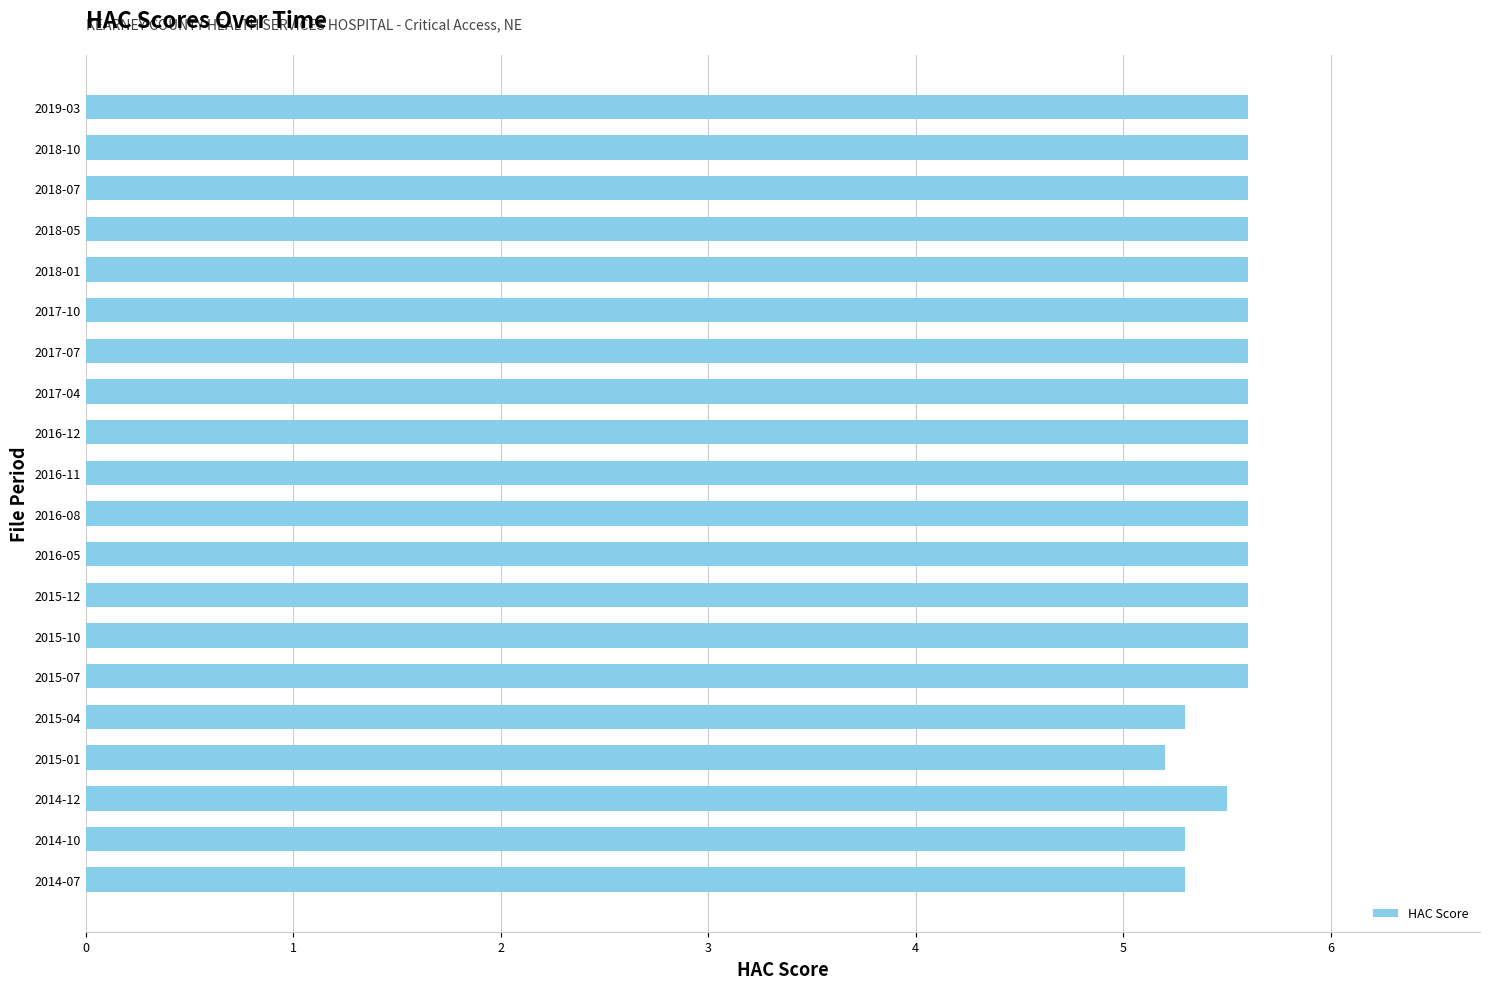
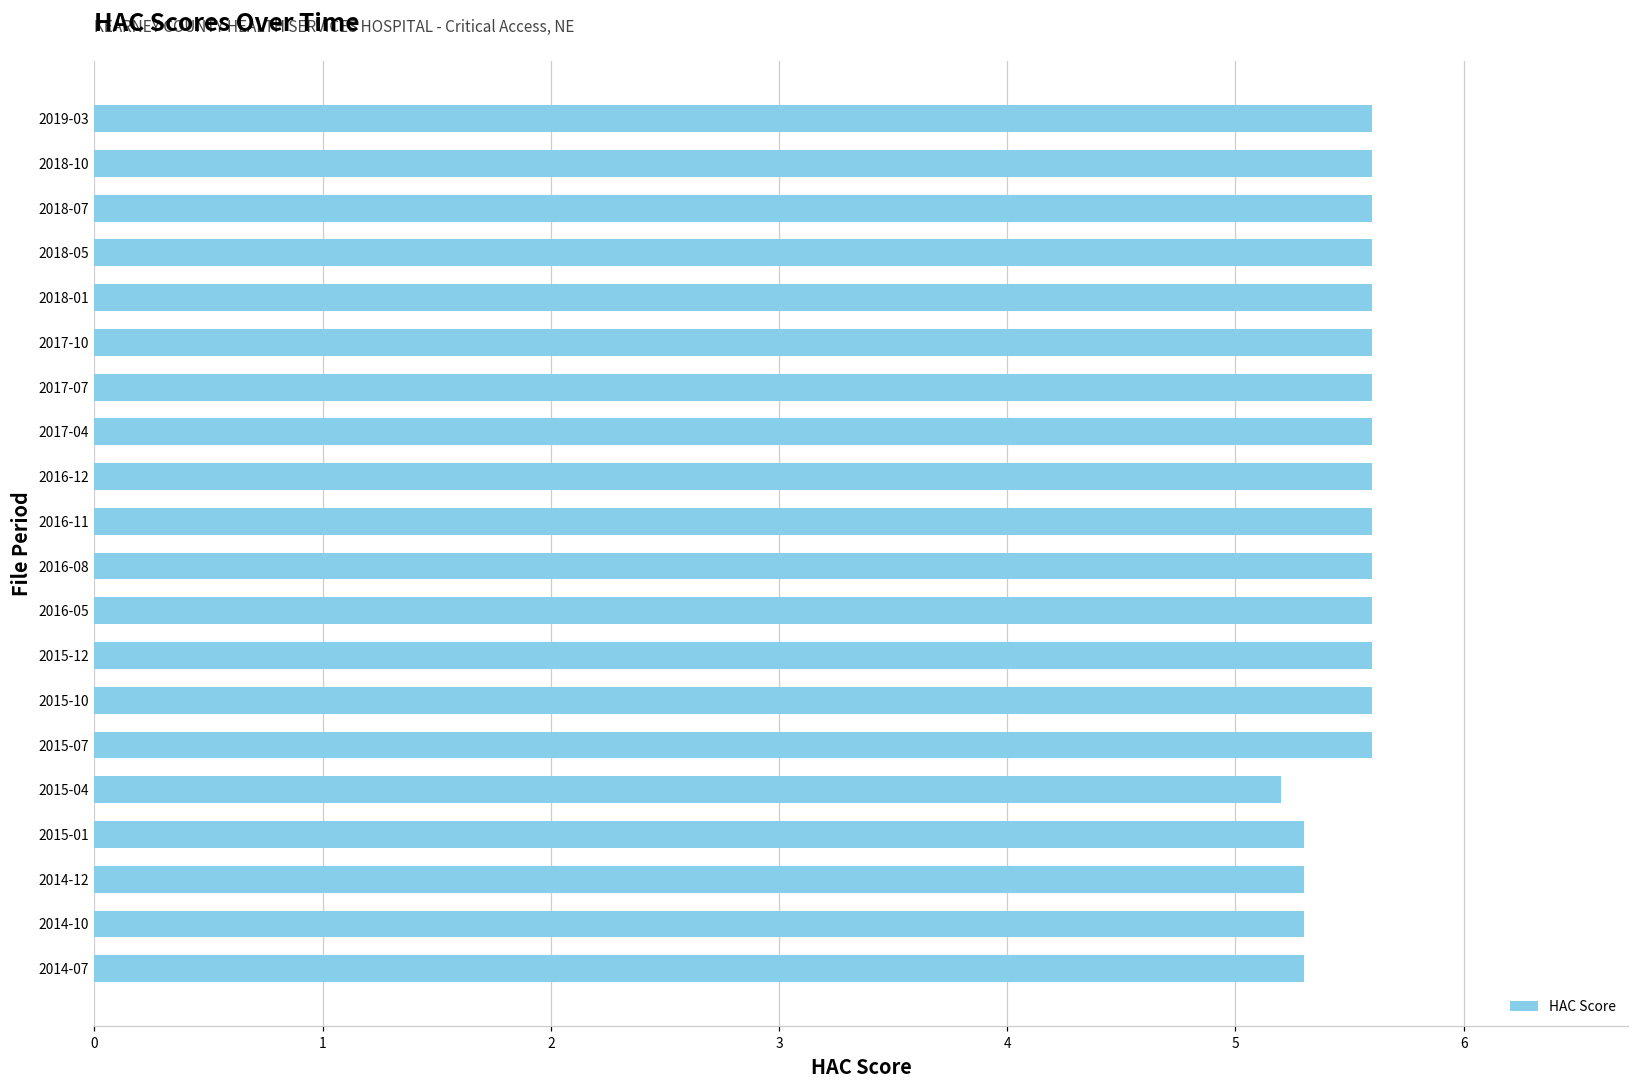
2015-04: 5.3 -> 5.2
2015-01: 5.2 -> 5.3
2014-12: 5.5 -> 5.3
